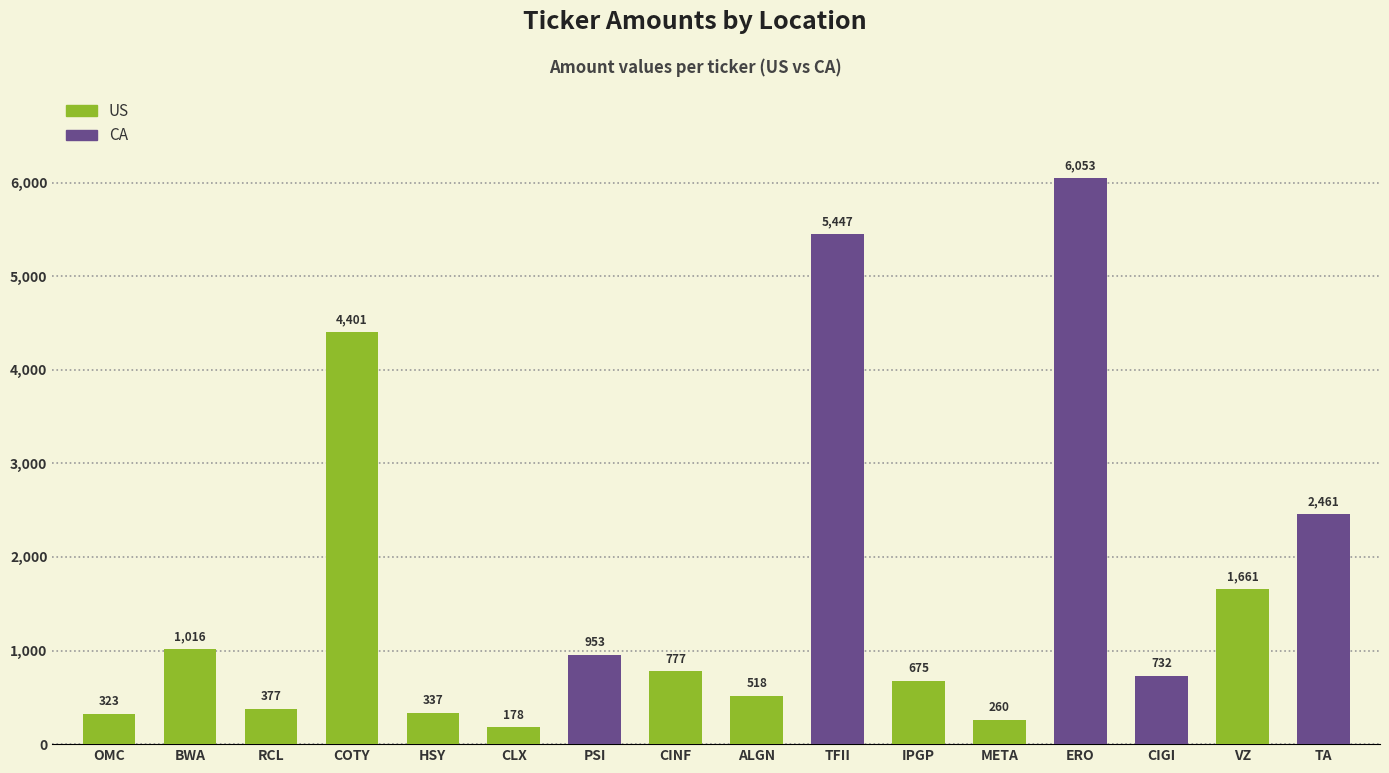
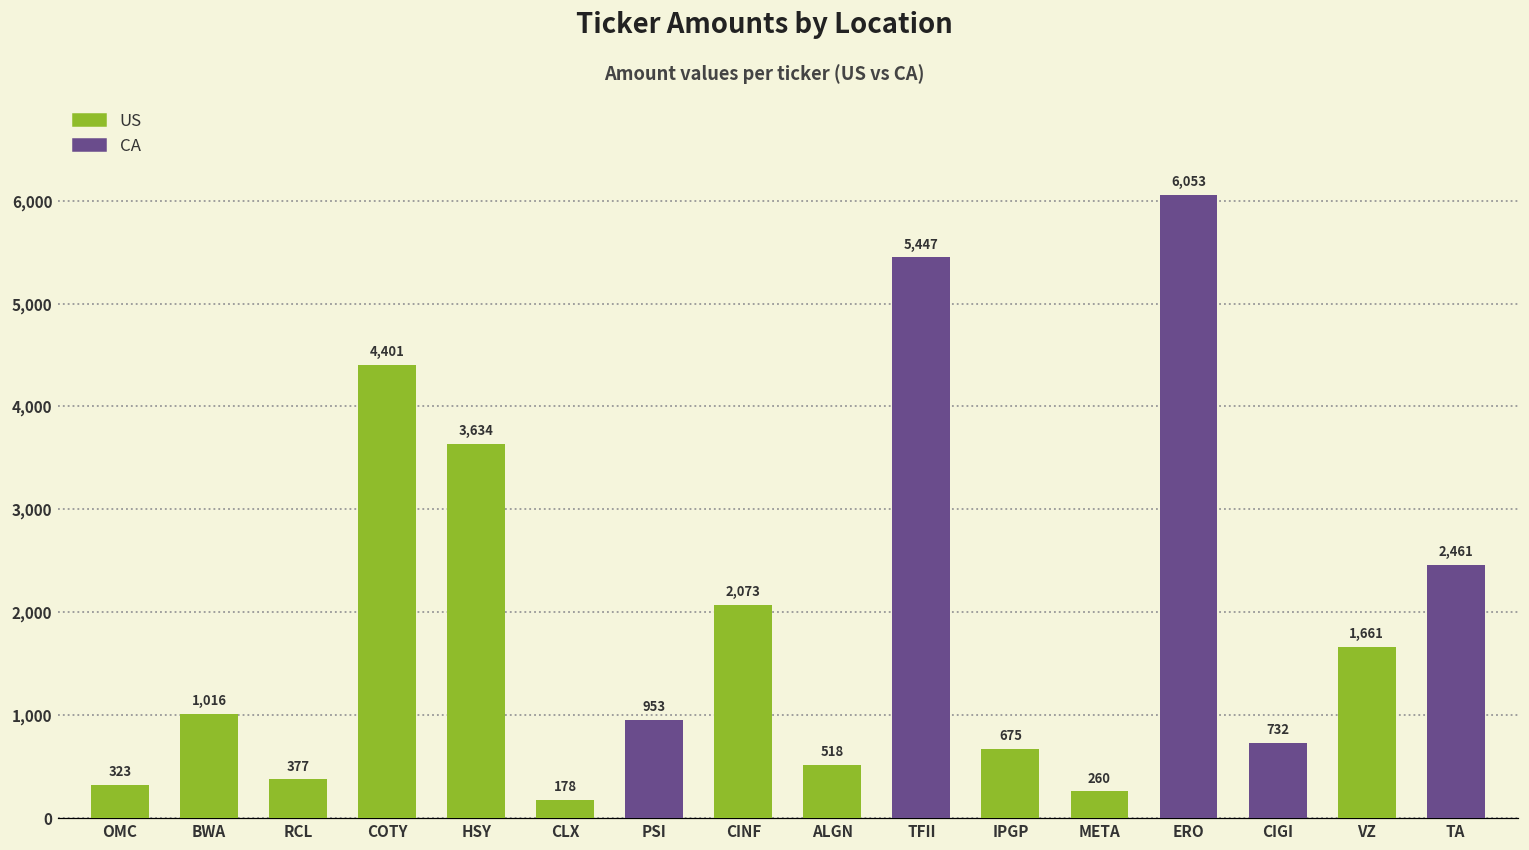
HSY: 337 -> 3,634
CINF: 777 -> 2,073
